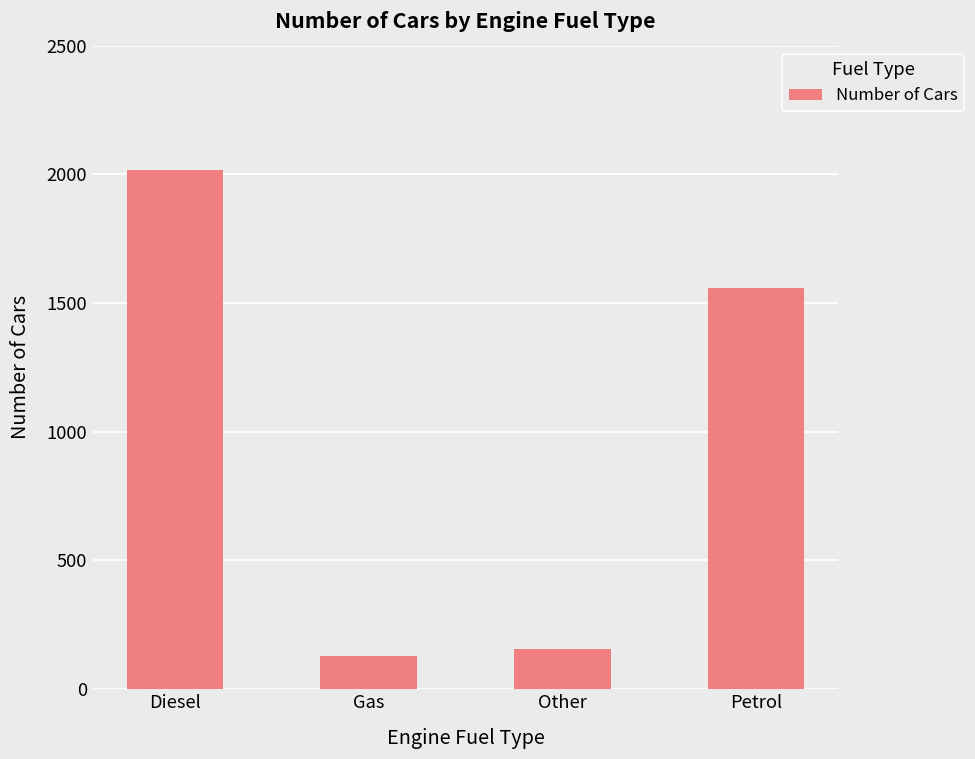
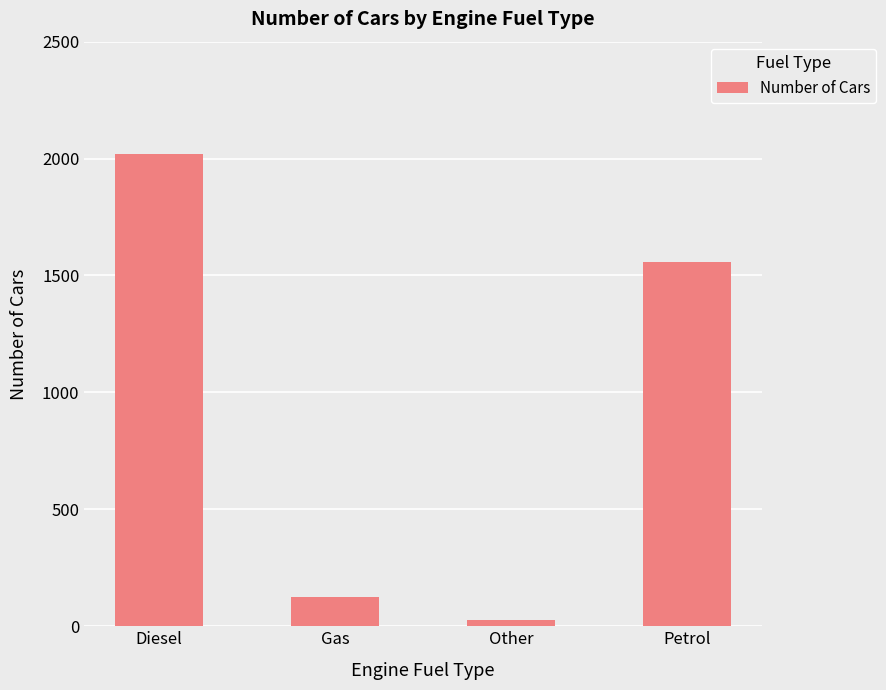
Other: 150 -> 30
